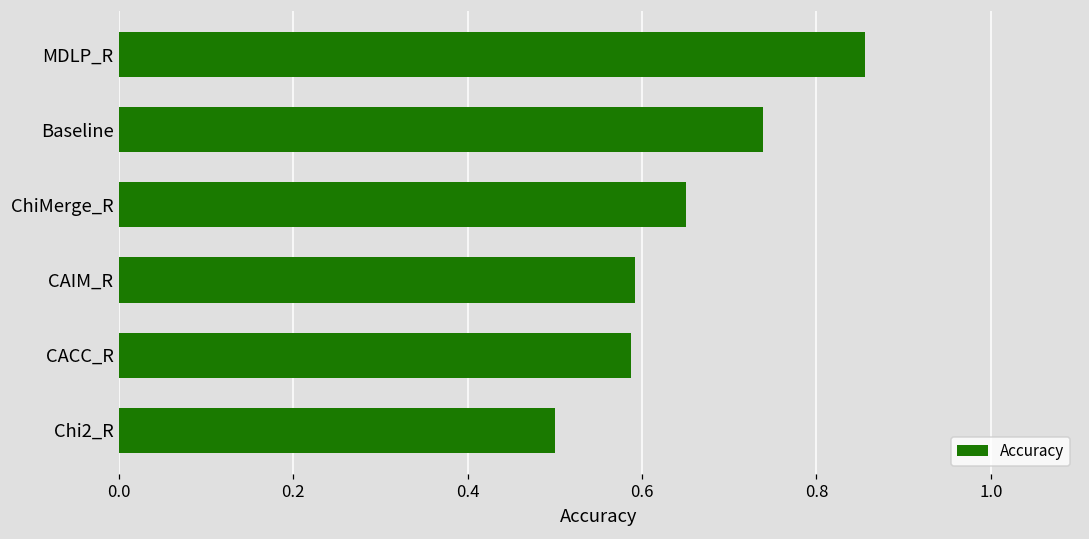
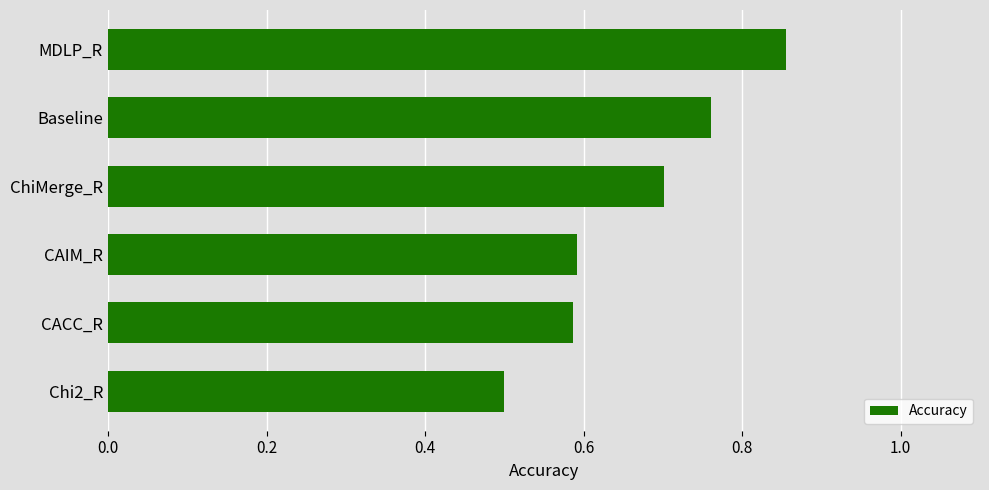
Baseline: 0.74 -> 0.76
ChiMerge_R: 0.65 -> 0.70
